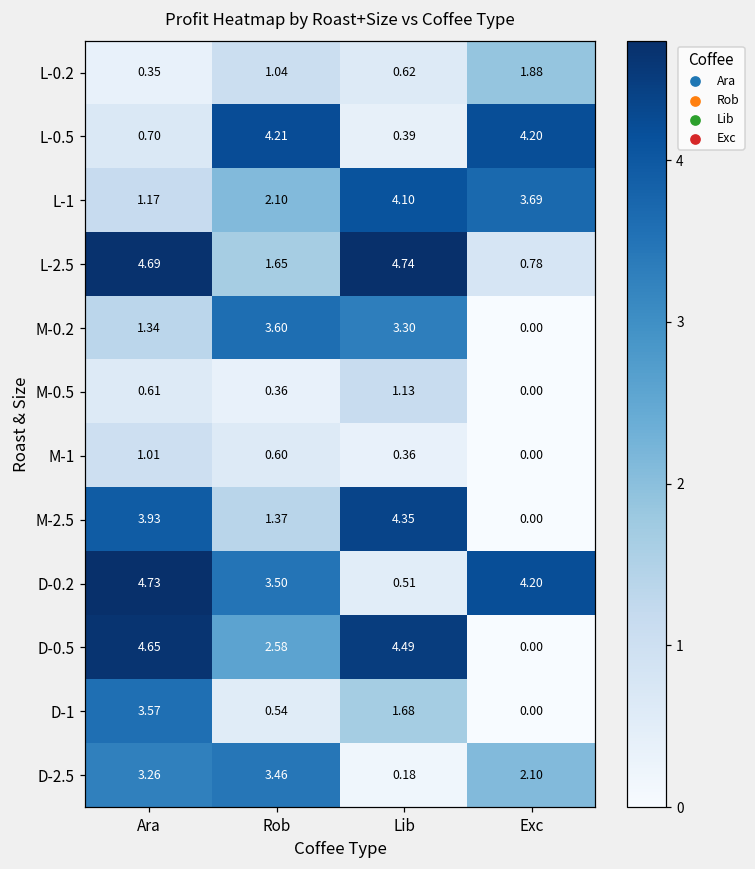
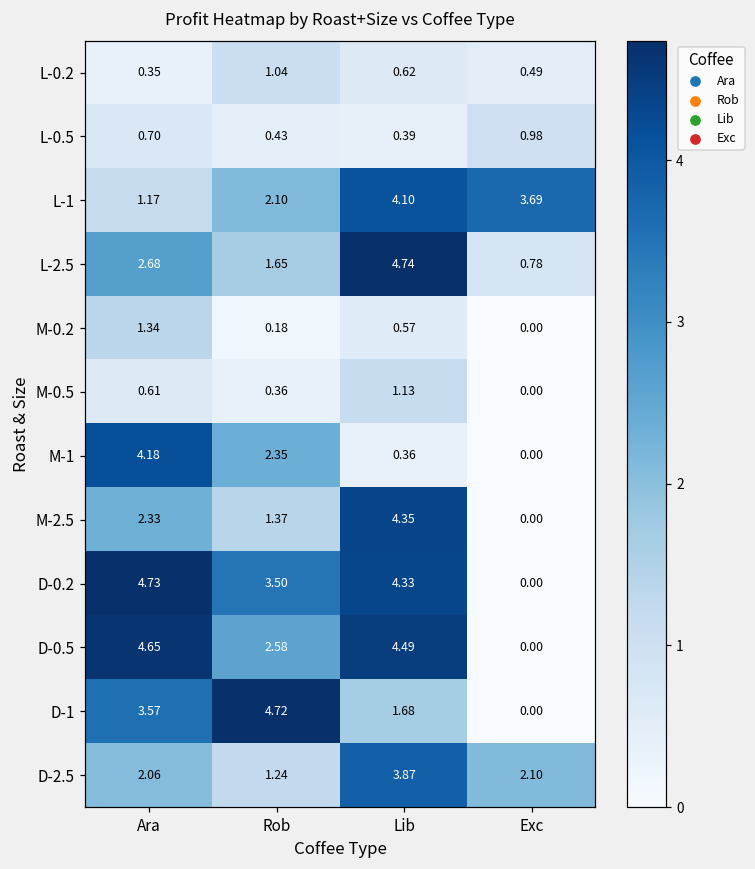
L-0.2, Exc: 1.88 -> 0.49
L-0.5, Rob: 4.21 -> 0.43
L-0.5, Exc: 4.20 -> 0.98
L-2.5, Ara: 4.69 -> 2.68
M-0.2, Rob: 3.60 -> 0.18
M-0.2, Lib: 3.30 -> 0.57
M-1, Ara: 1.01 -> 4.18
M-1, Rob: 0.60 -> 2.35
M-2.5, Ara: 3.93 -> 2.33
D-0.2, Lib: 0.51 -> 4.33
D-0.2, Exc: 4.20 -> 0.00
D-1, Rob: 0.54 -> 4.72
D-2.5, Ara: 3.26 -> 2.06
D-2.5, Rob: 3.46 -> 1.24
D-2.5, Lib: 0.18 -> 3.87
